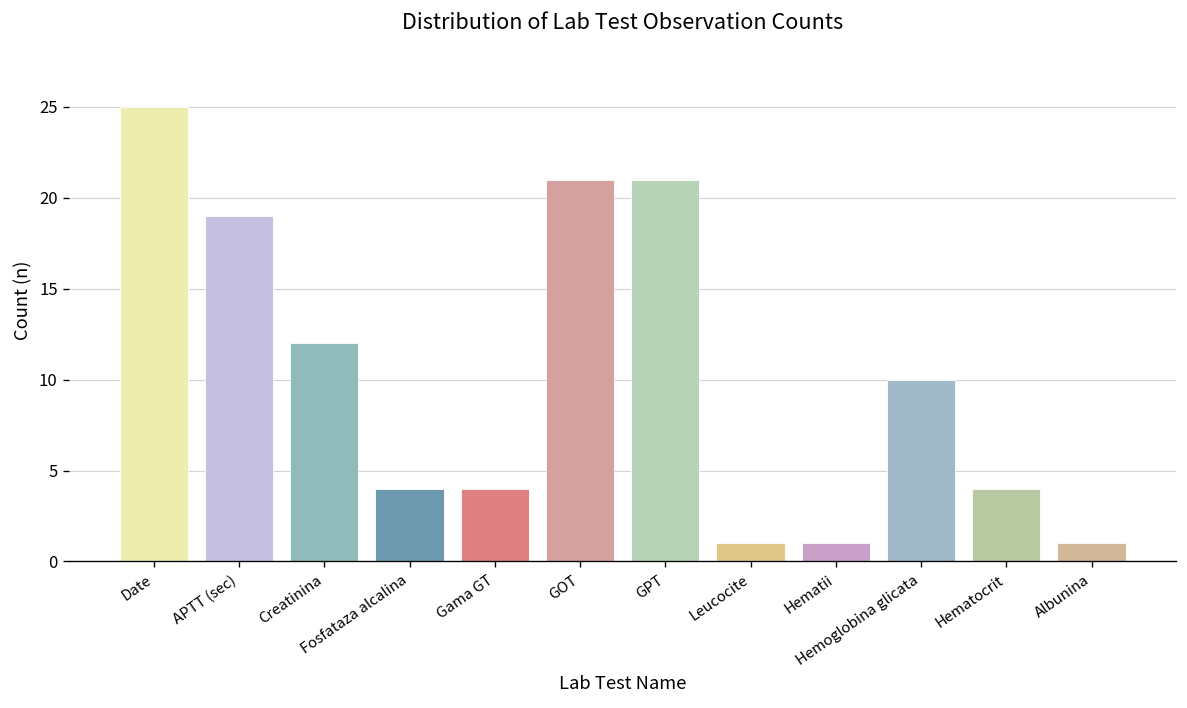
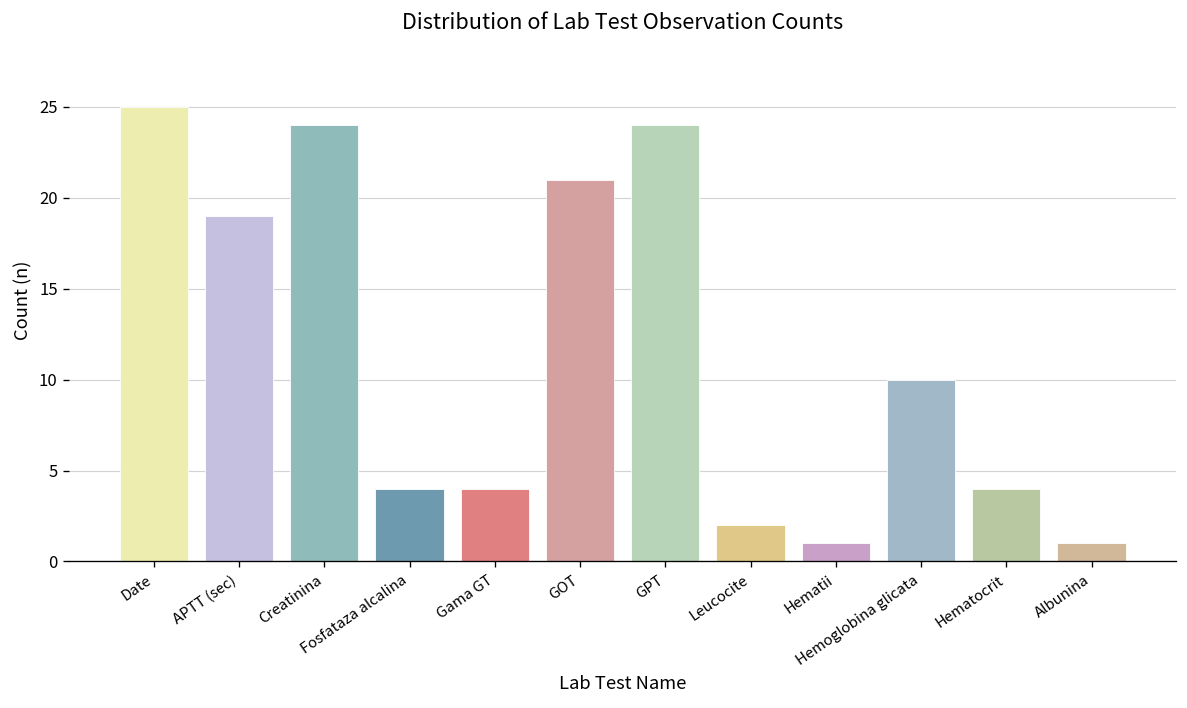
Creatinina: 12 -> 24
GPT: 21 -> 24
Leucocite: 1 -> 2
